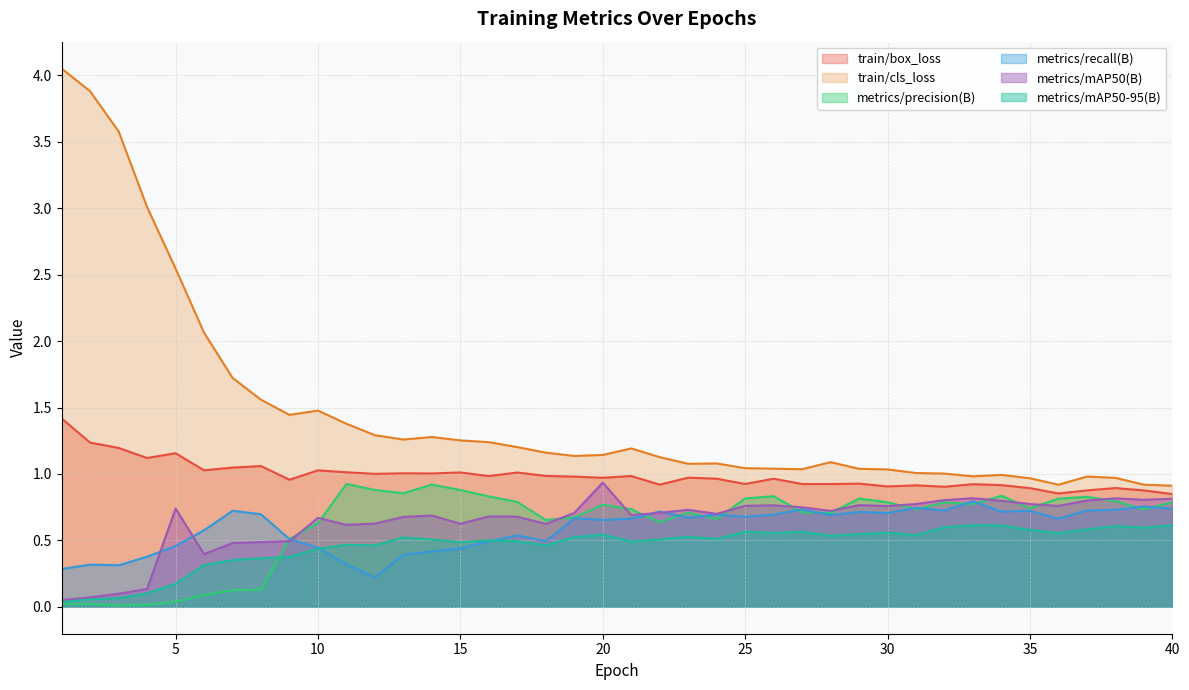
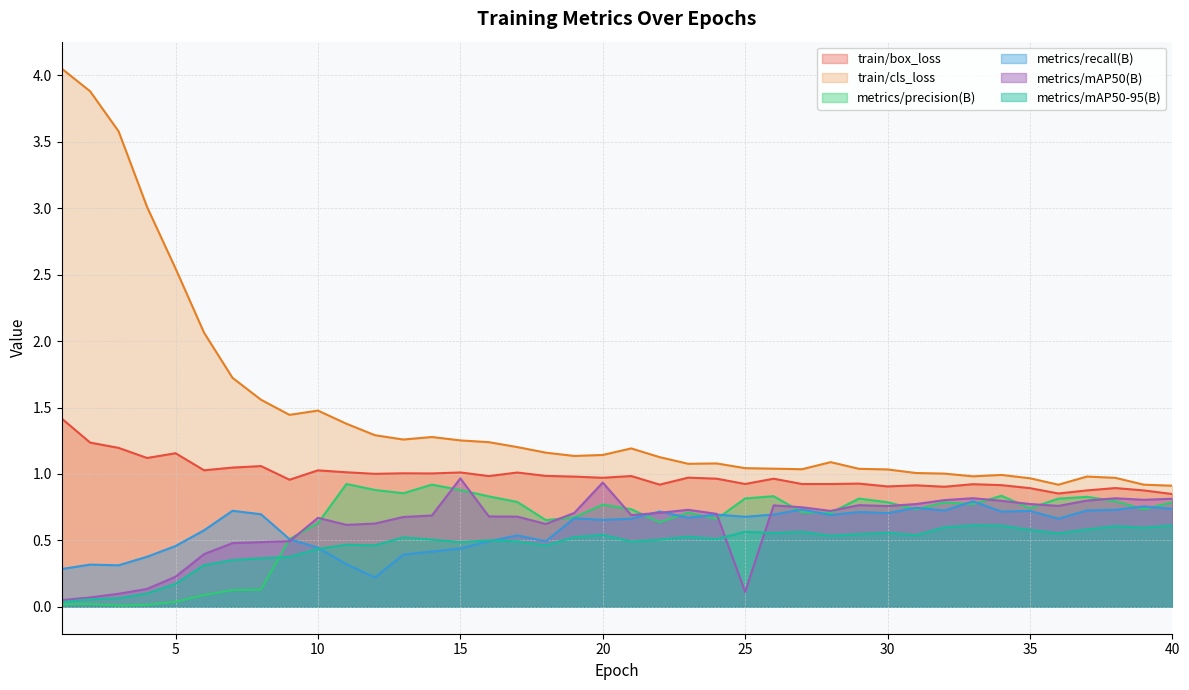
metrics/mAP50(B), 5: 0.74 -> 0.23
metrics/mAP50(B), 15: 0.63 -> 0.97
metrics/mAP50(B), 25: 0.76 -> 0.11
